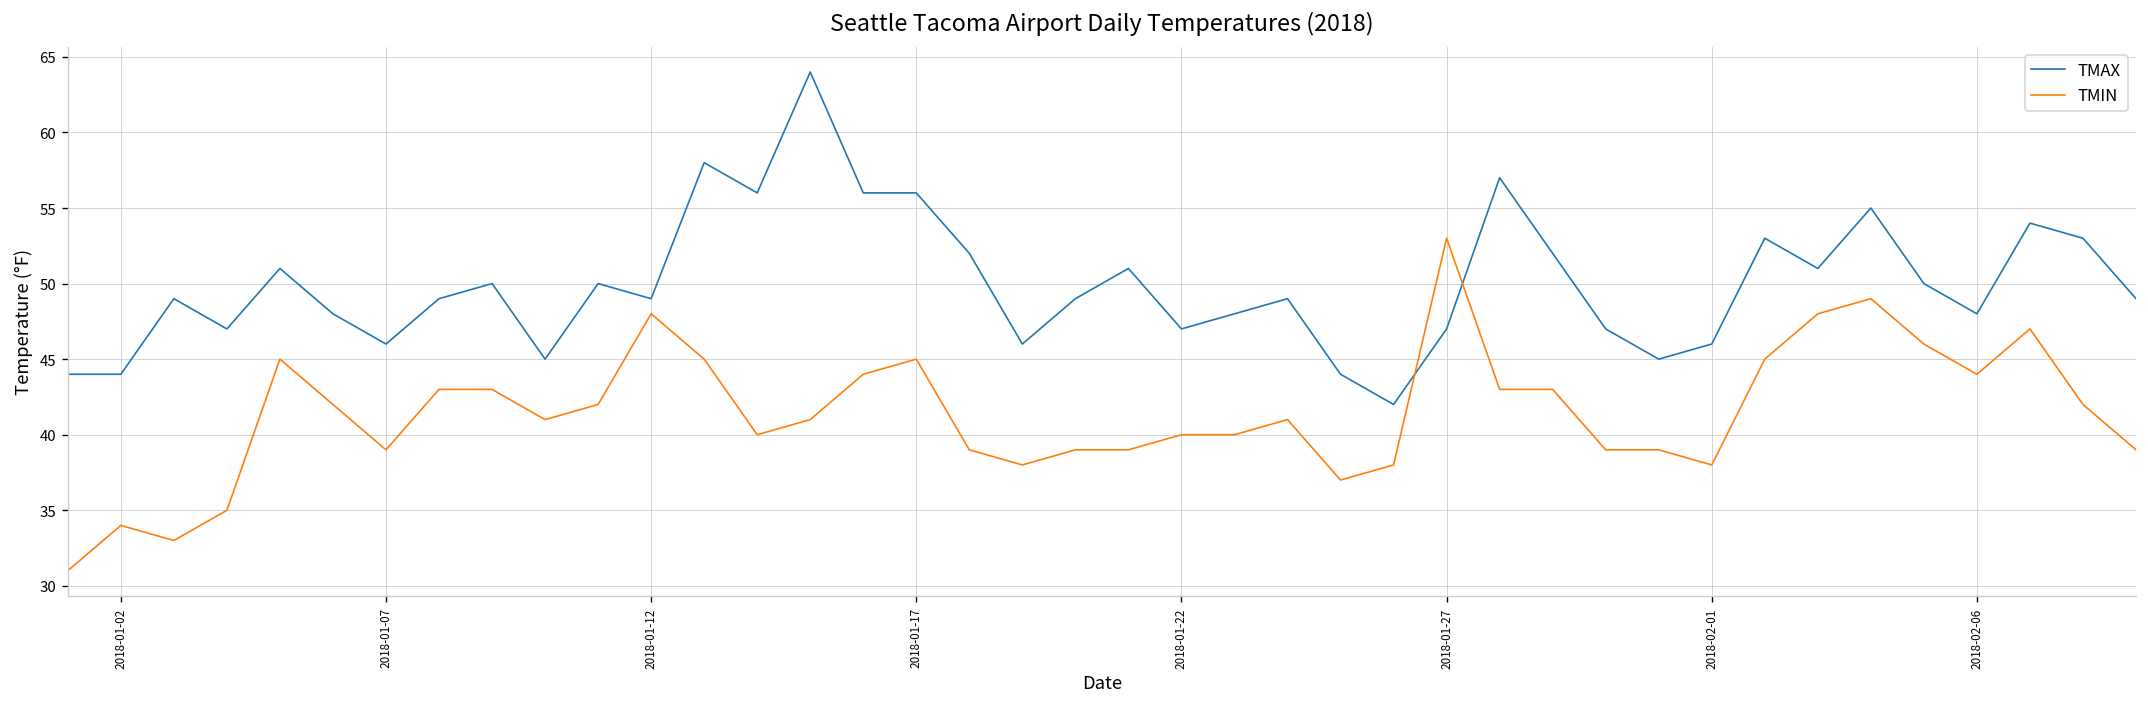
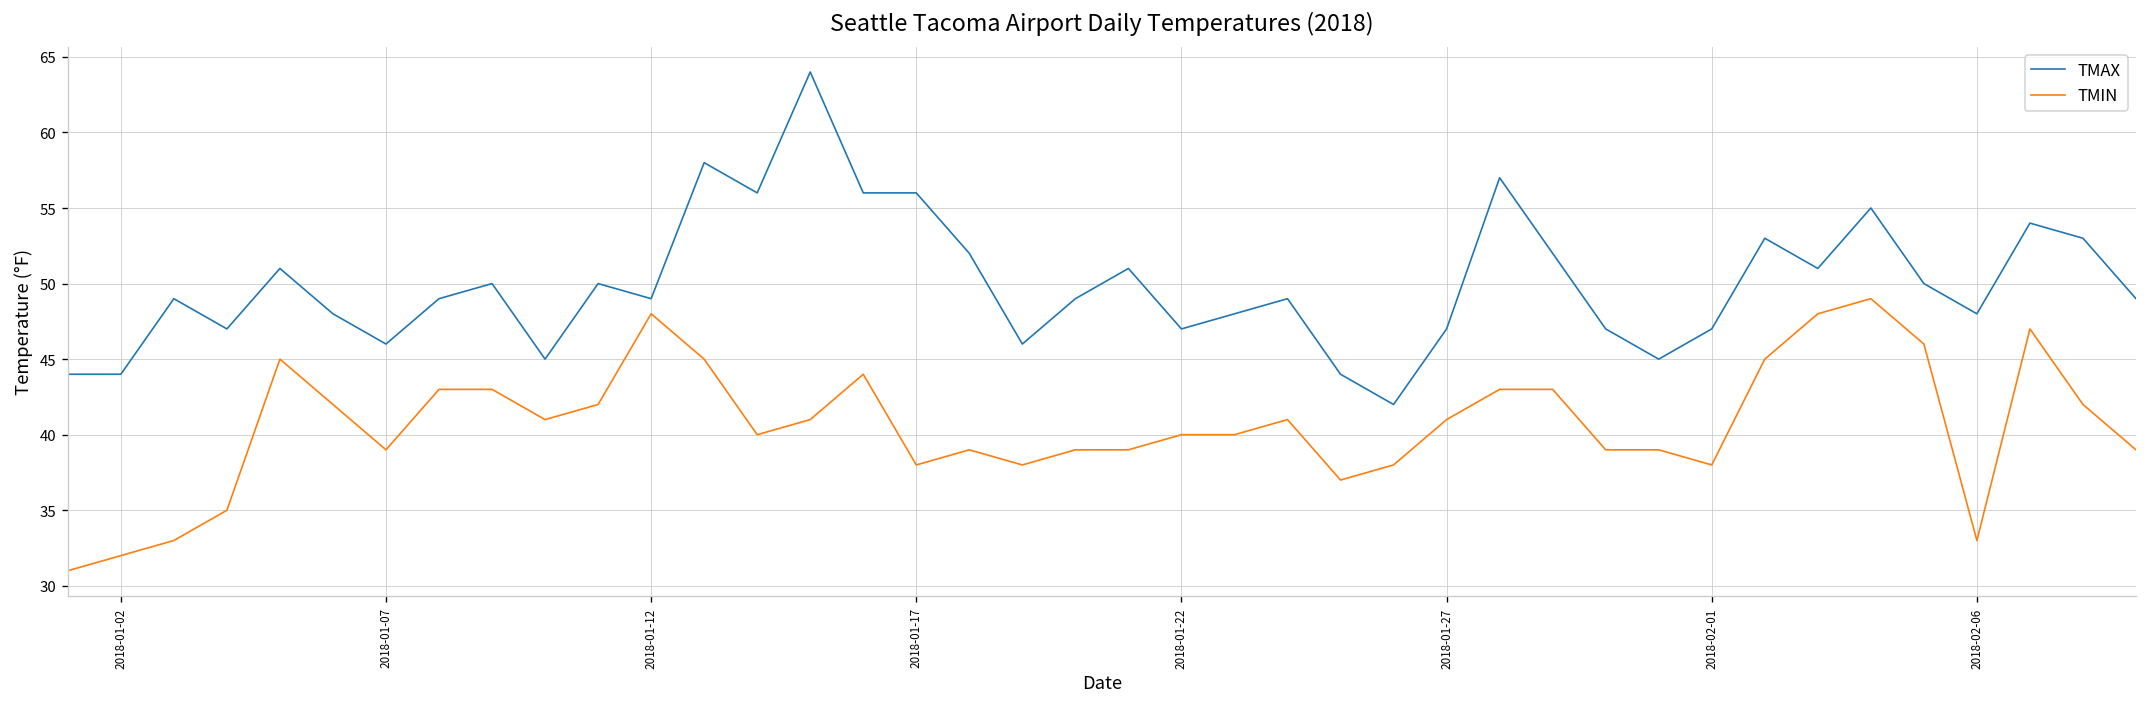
TMIN, 2018-01-02: 34 -> 32
TMIN, 2018-01-17: 45 -> 38
TMIN, 2018-01-27: 53 -> 41
TMAX, 2018-02-01: 46 -> 47
TMIN, 2018-02-06: 44 -> 33
